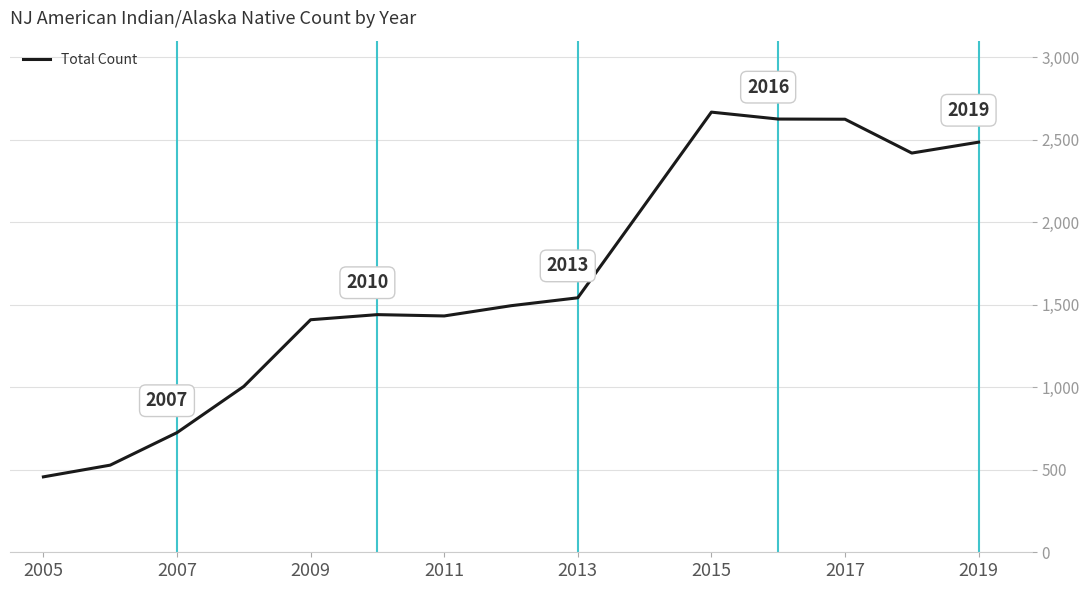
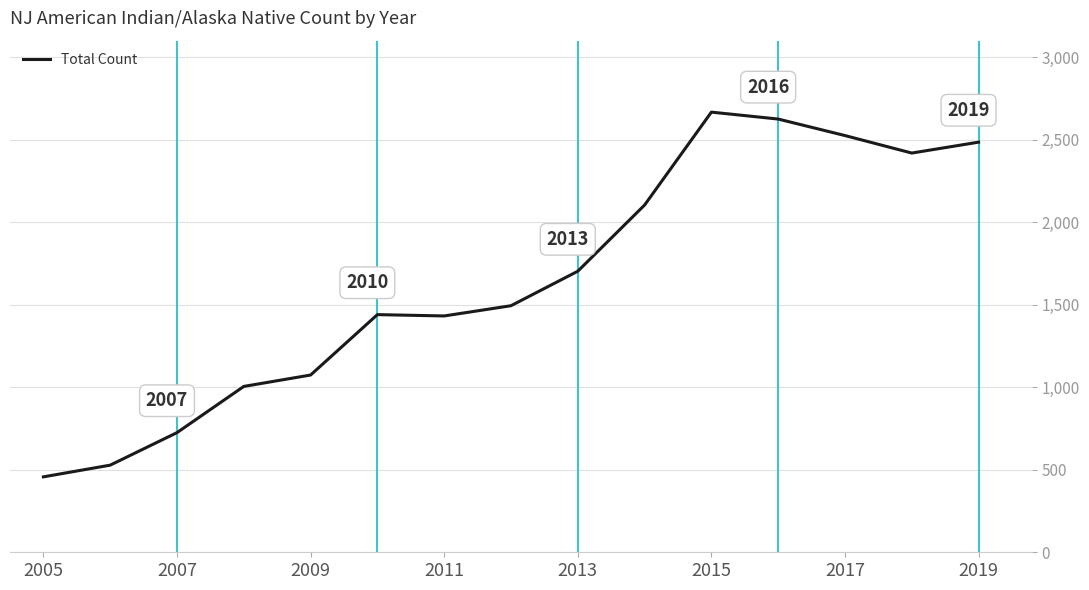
2009: 1,410 -> 1,070
2013: 1,540 -> 1,700
2017: 2,620 -> 2,530
